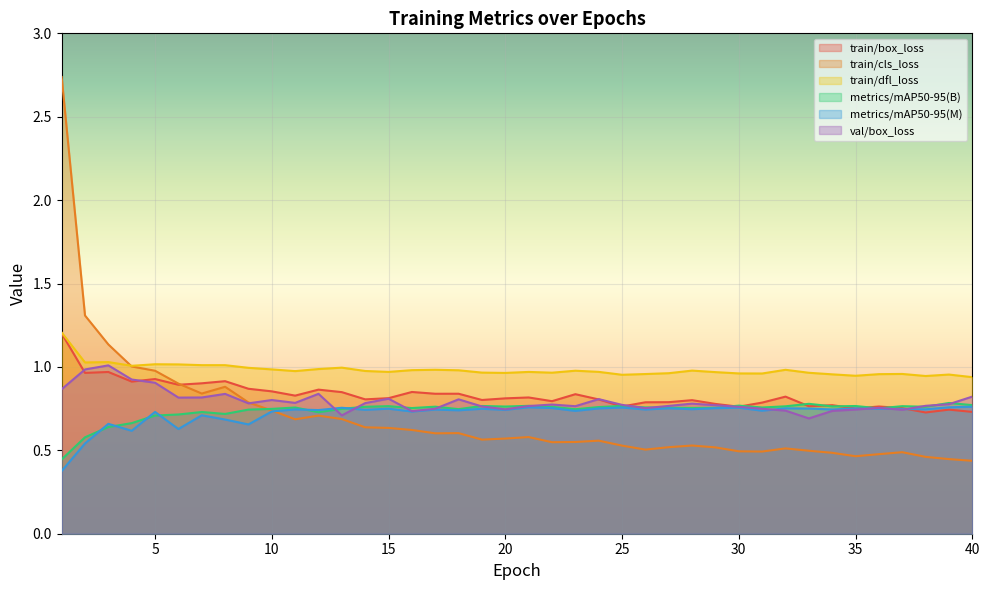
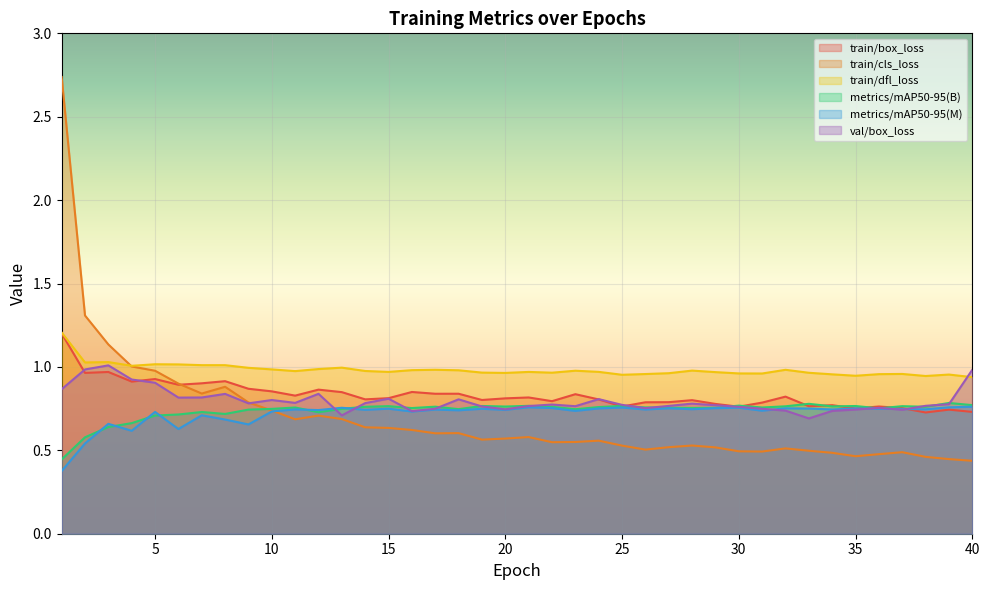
val/box_loss, 40: 0.82 -> 0.98
